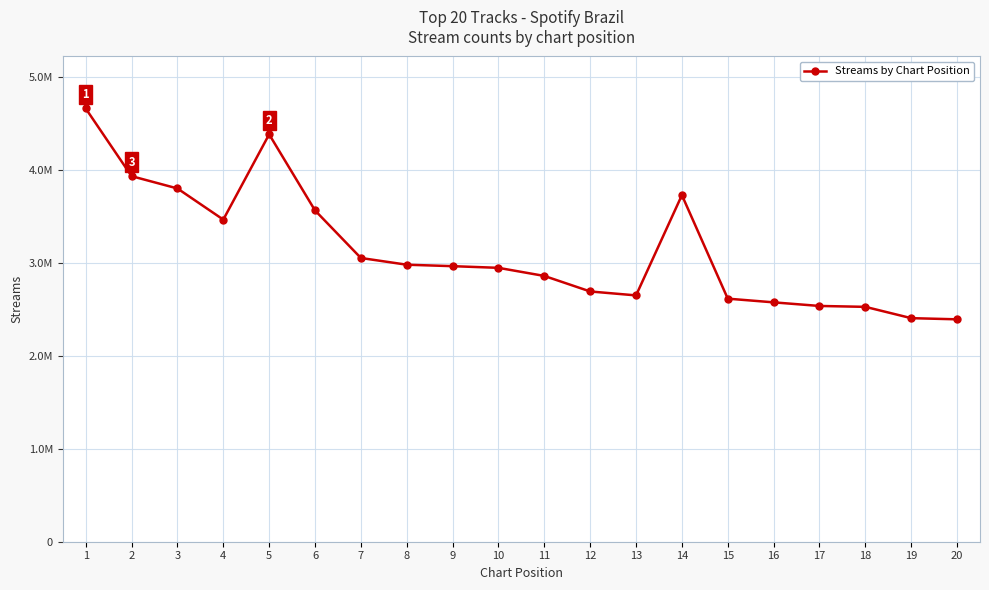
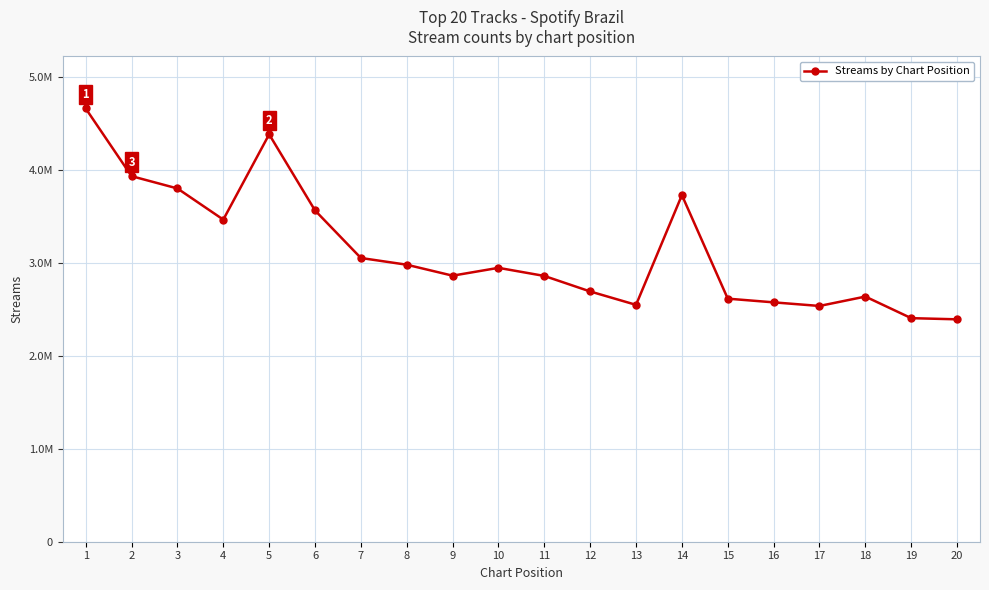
9: 3000000 -> 2900000
13: 2600000 -> 2500000
18: 2500000 -> 2600000
